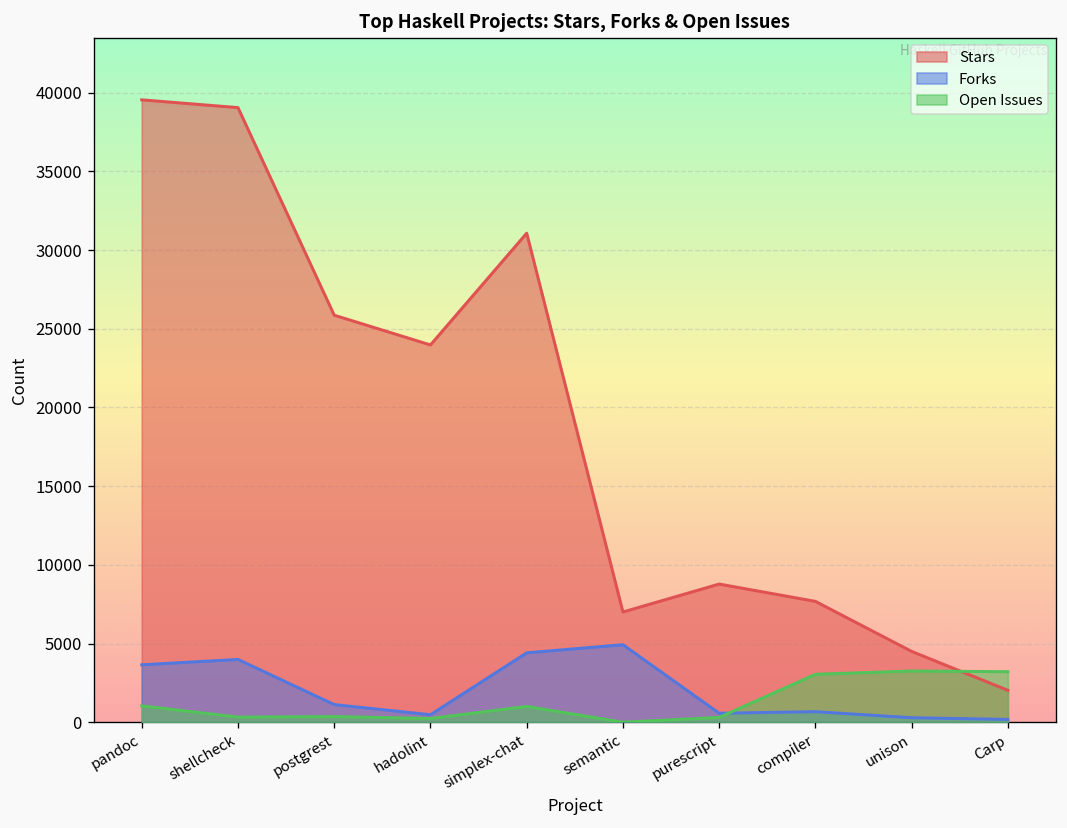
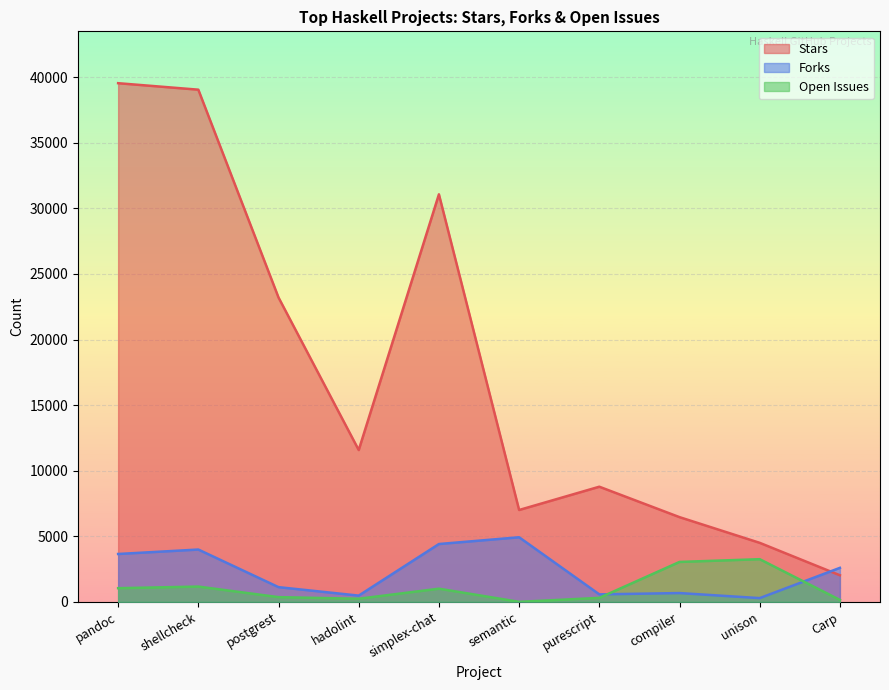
Open Issues, shellcheck: 300 -> 1200
Stars, postgrest: 25900 -> 23200
Stars, hadolint: 24000 -> 11600
Stars, compiler: 7700 -> 6500
Forks, Carp: 200 -> 2600
Open Issues, Carp: 3200 -> 100
